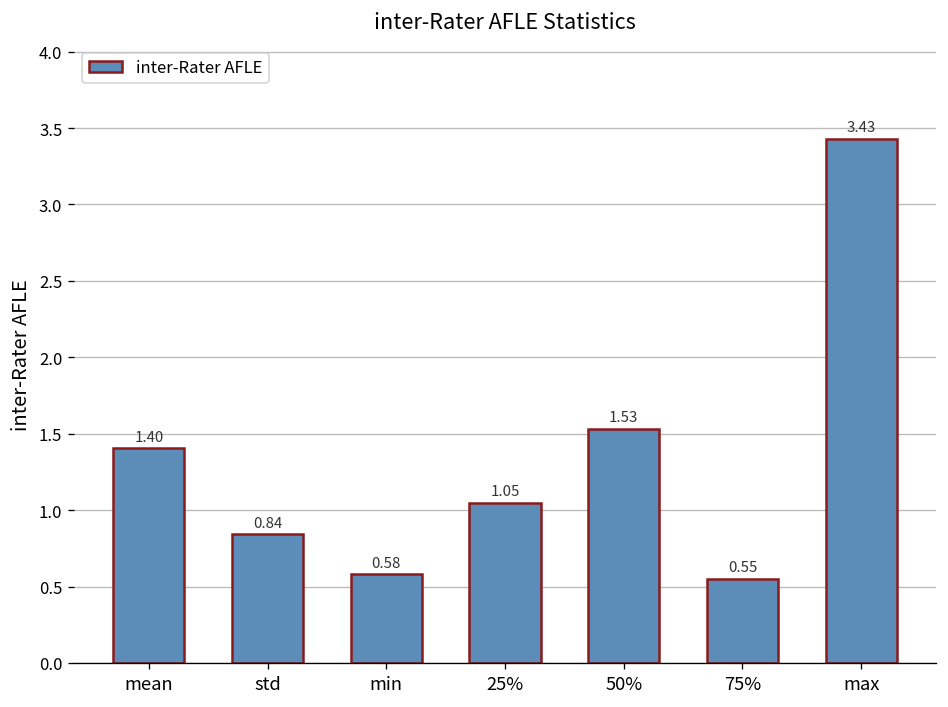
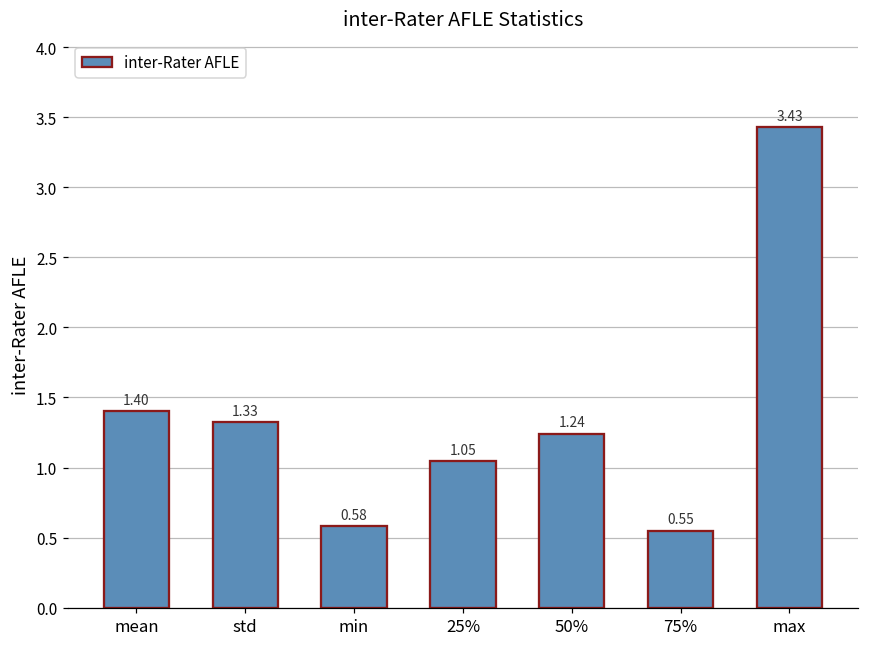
std: 0.84 -> 1.33
50%: 1.53 -> 1.24
